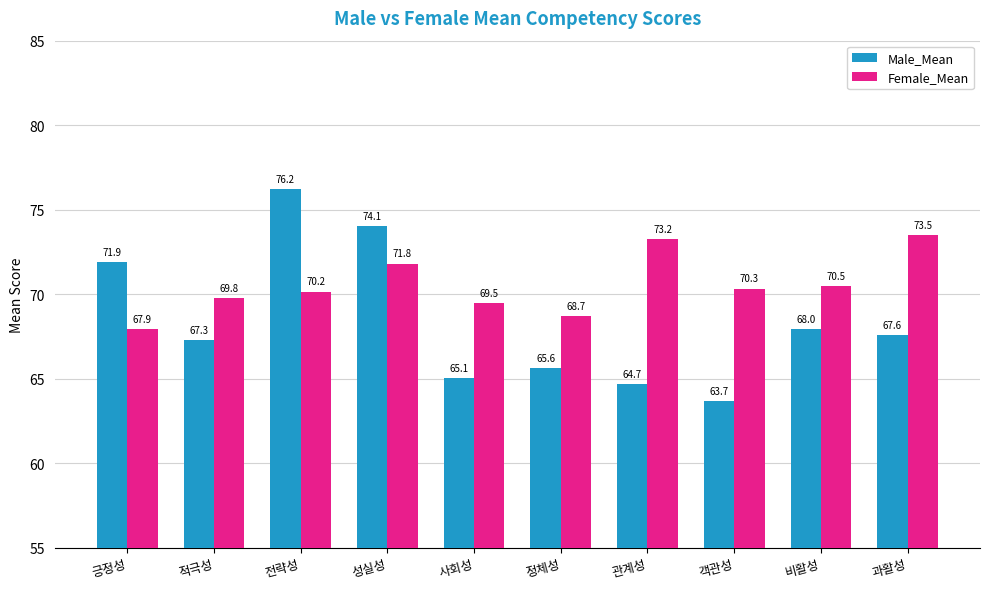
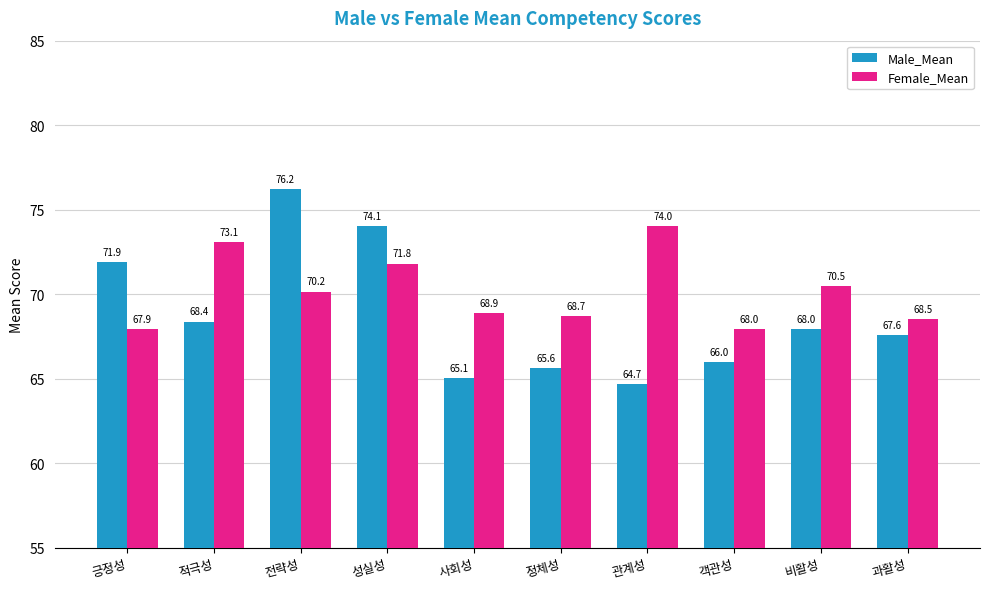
Male_Mean, 적극성: 67.3 -> 68.4
Female_Mean, 적극성: 69.8 -> 73.1
Female_Mean, 사회성: 69.5 -> 68.9
Female_Mean, 관계성: 73.2 -> 74.0
Male_Mean, 객관성: 63.7 -> 66.0
Female_Mean, 객관성: 70.3 -> 68.0
Female_Mean, 과활성: 73.5 -> 68.5
